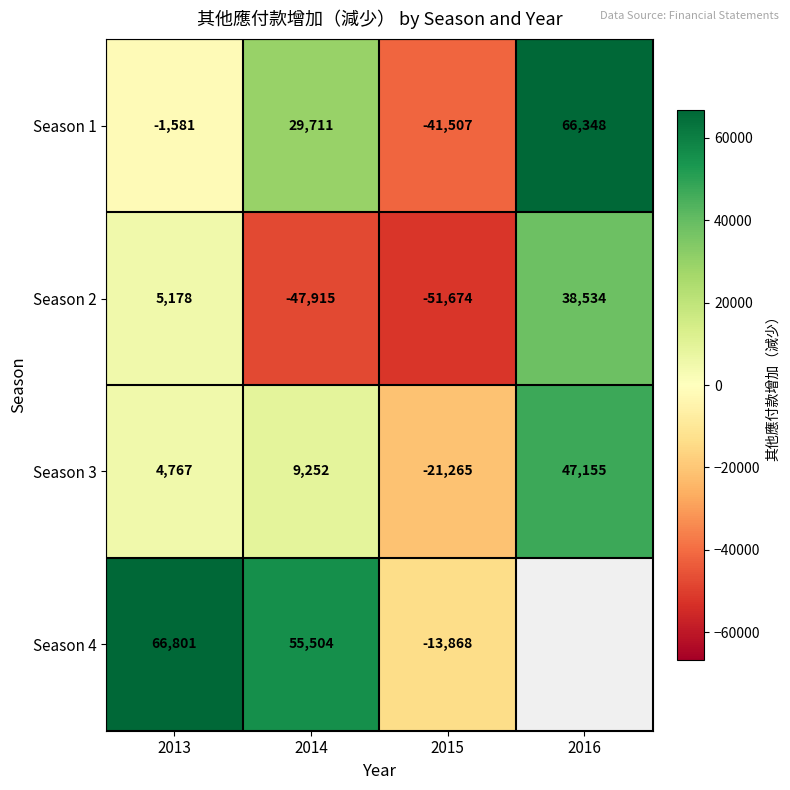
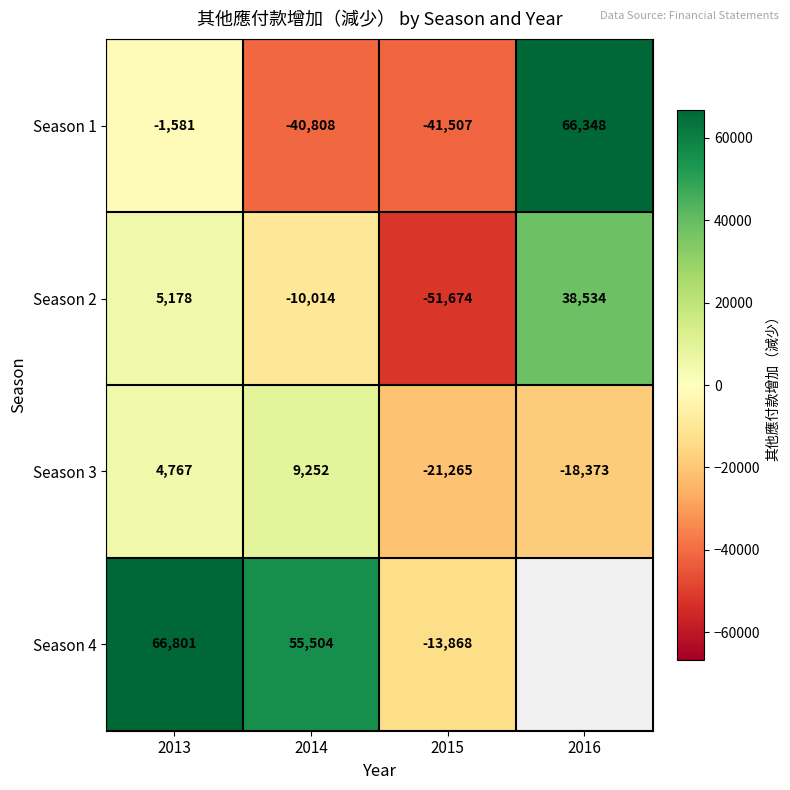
Season 1, 2014: 29,711 -> -40,808
Season 2, 2014: -47,915 -> -10,014
Season 3, 2016: 47,155 -> -18,373
